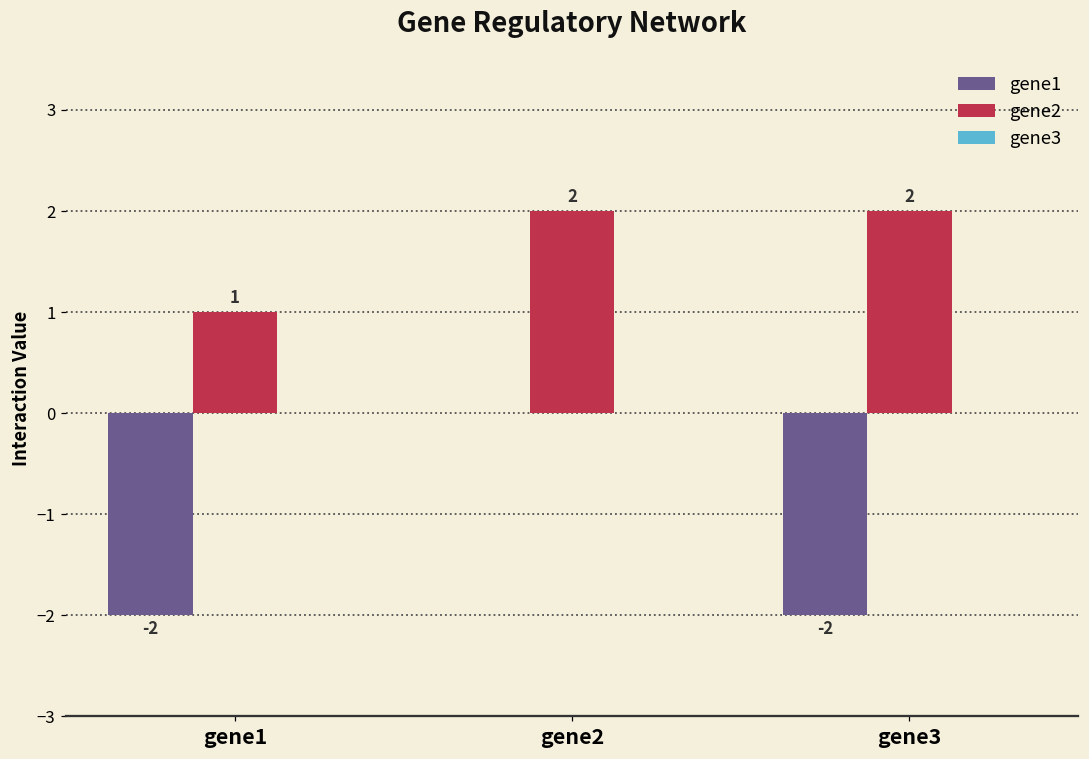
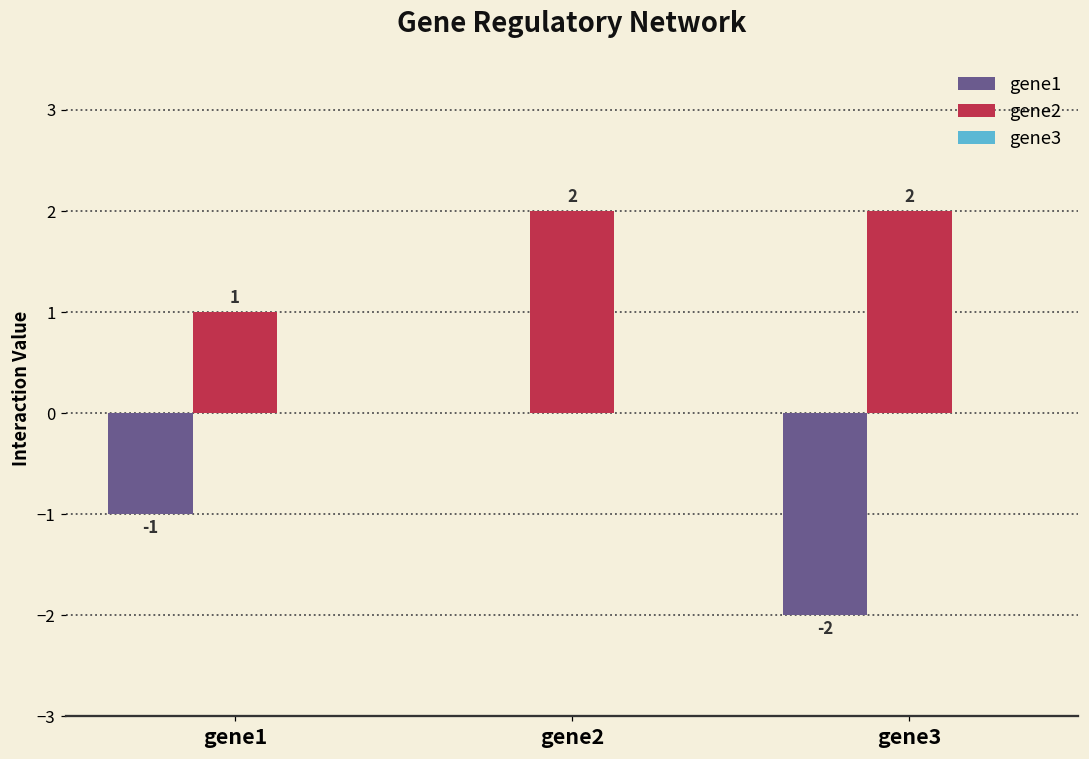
gene1, gene1: -2 -> -1
